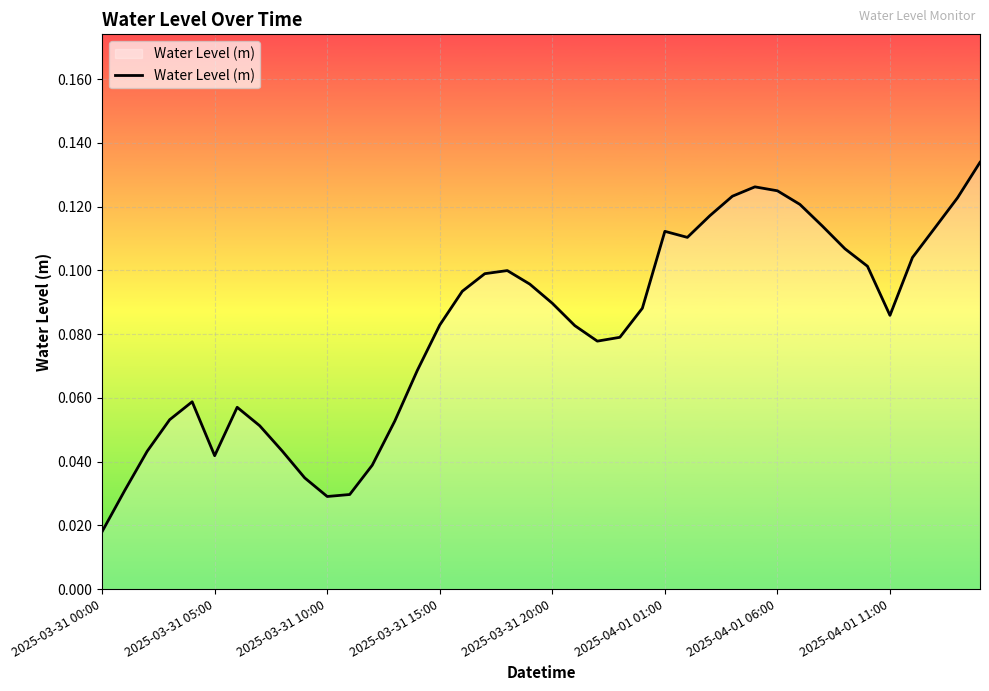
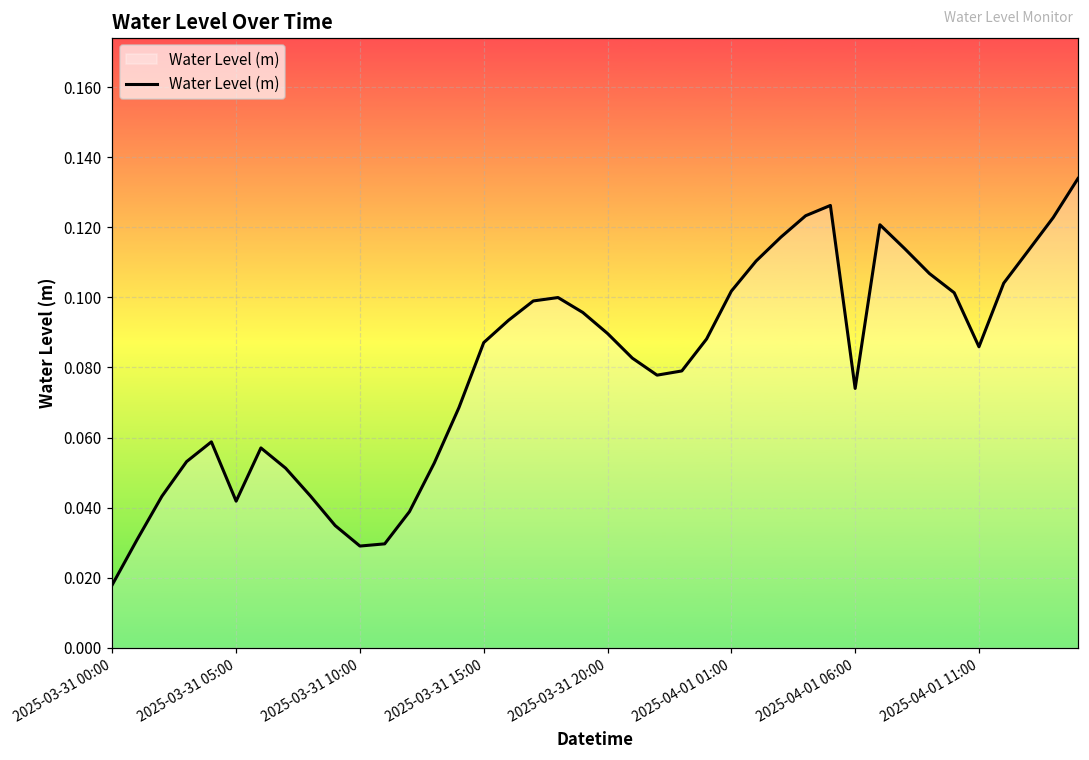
2025-03-31 15:00: 0.083 -> 0.087
2025-04-01 01:00: 0.112 -> 0.102
2025-04-01 06:00: 0.125 -> 0.074
